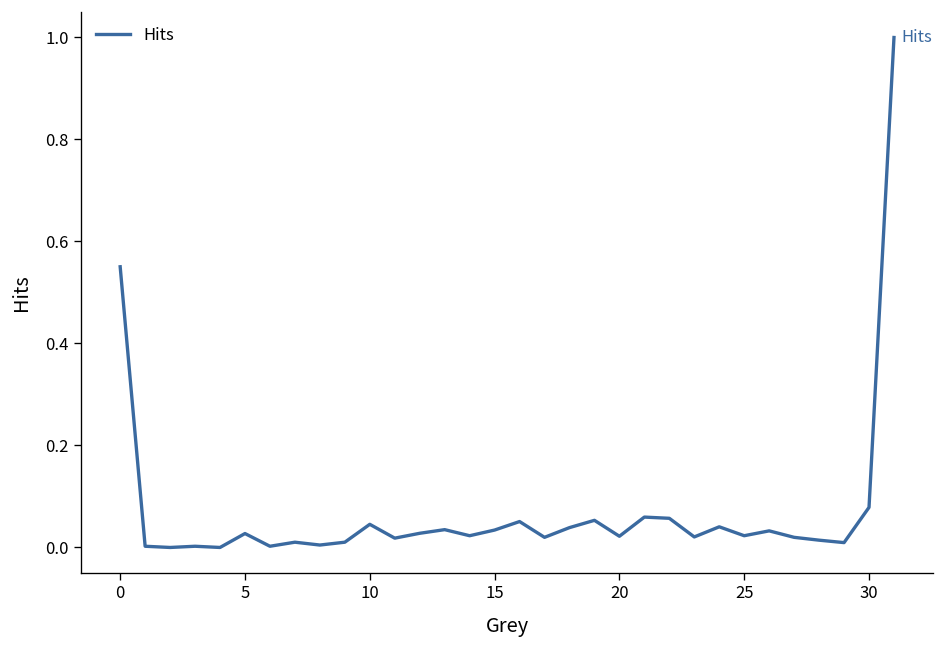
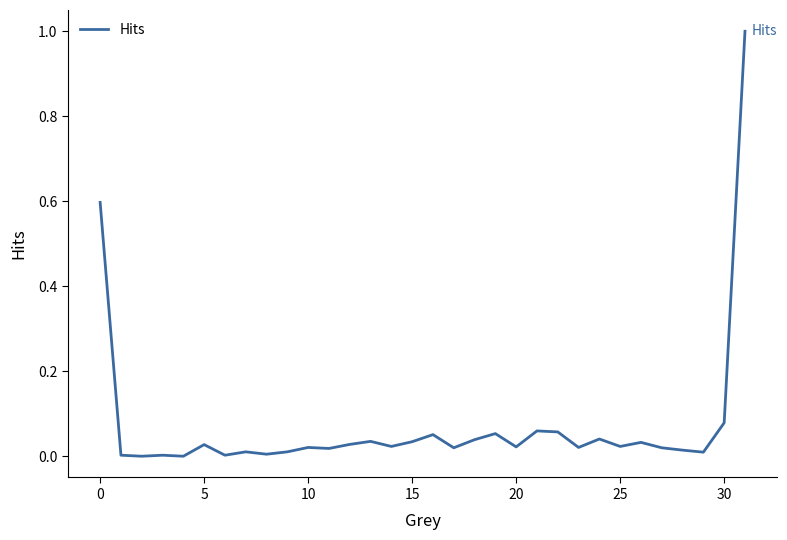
0: 0.55 -> 0.60
10: 0.05 -> 0.02
